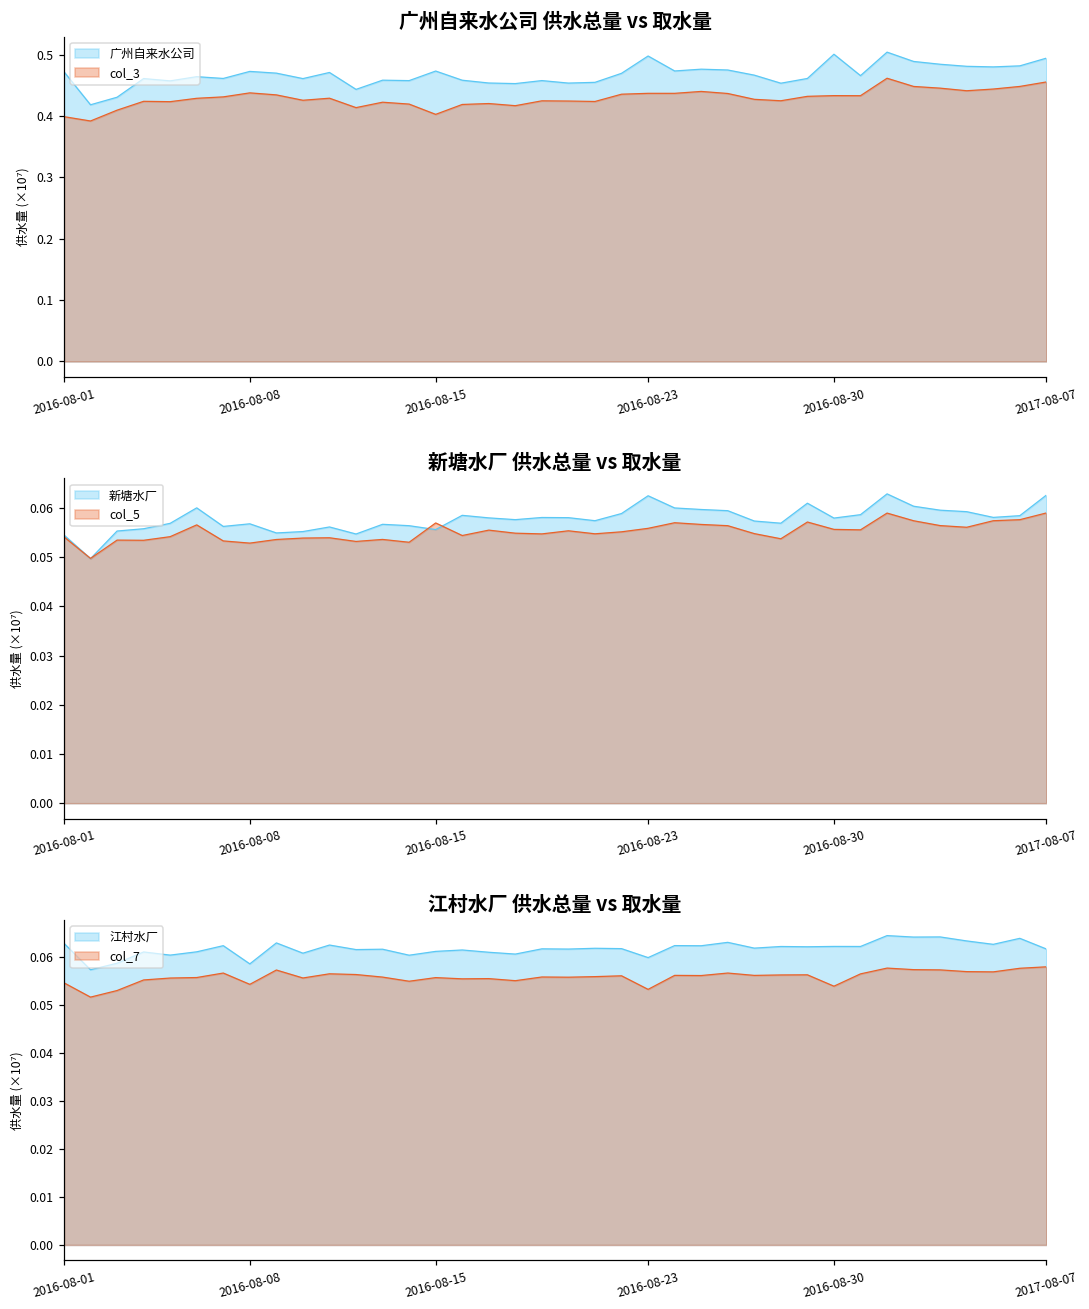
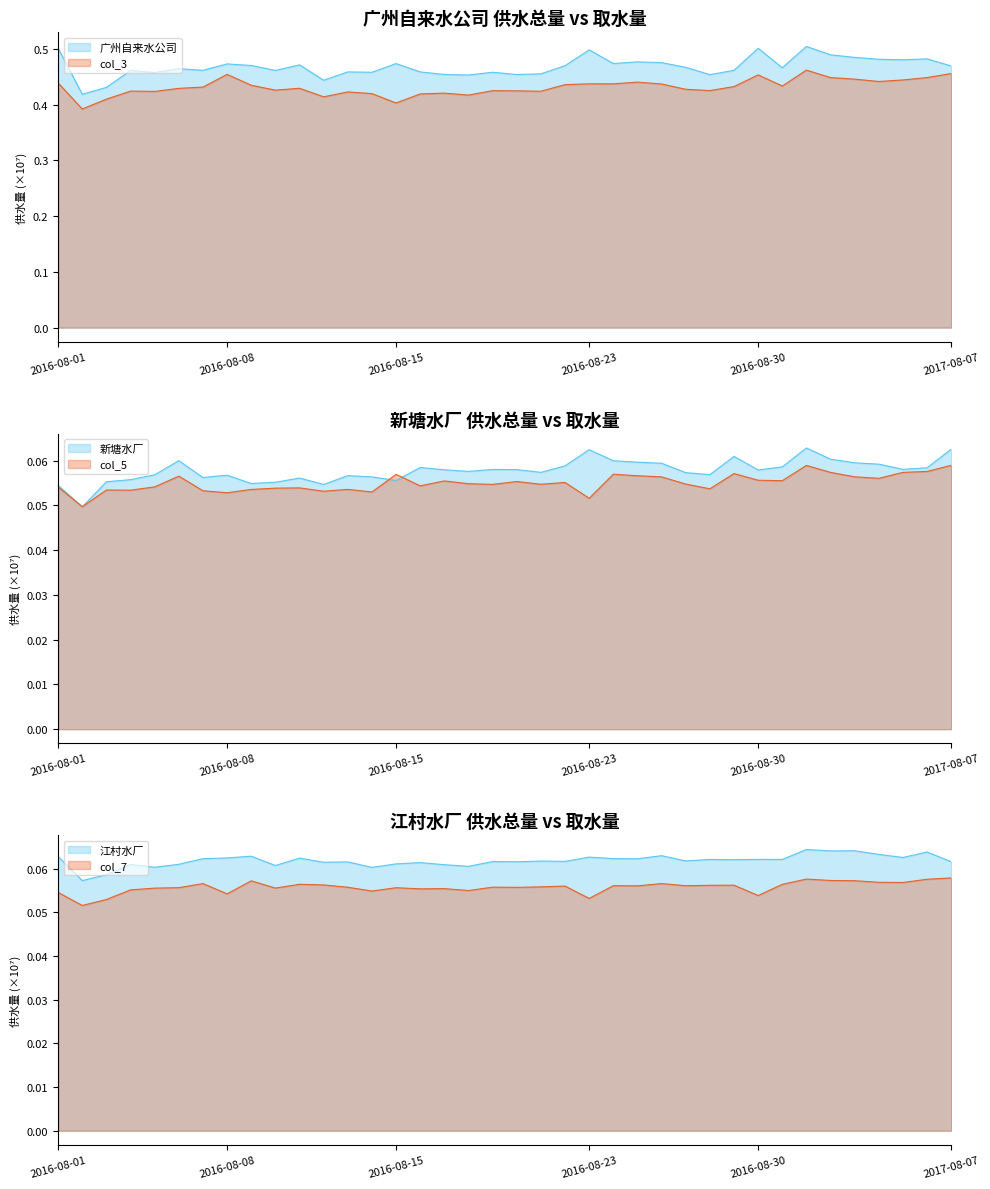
广州自来水公司 供水总量 vs 取水量, 广州自来水公司, 2016-08-01: 0.47 -> 0.50
广州自来水公司 供水总量 vs 取水量, col_3, 2016-08-01: 0.40 -> 0.44
广州自来水公司 供水总量 vs 取水量, col_3, 2016-08-08: 0.44 -> 0.45
广州自来水公司 供水总量 vs 取水量, col_3, 2016-08-30: 0.43 -> 0.45
广州自来水公司 供水总量 vs 取水量, 广州自来水公司, 2017-08-07: 0.49 -> 0.47
新塘水厂 供水总量 vs 取水量, col_5, 2016-08-23: 0.056 -> 0.052
江村水厂 供水总量 vs 取水量, 江村水厂, 2016-08-08: 0.058 -> 0.062
江村水厂 供水总量 vs 取水量, 江村水厂, 2016-08-23: 0.060 -> 0.063
